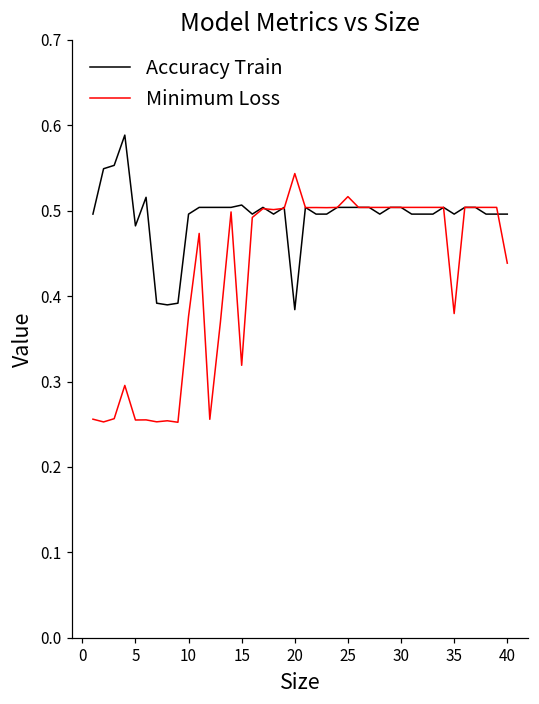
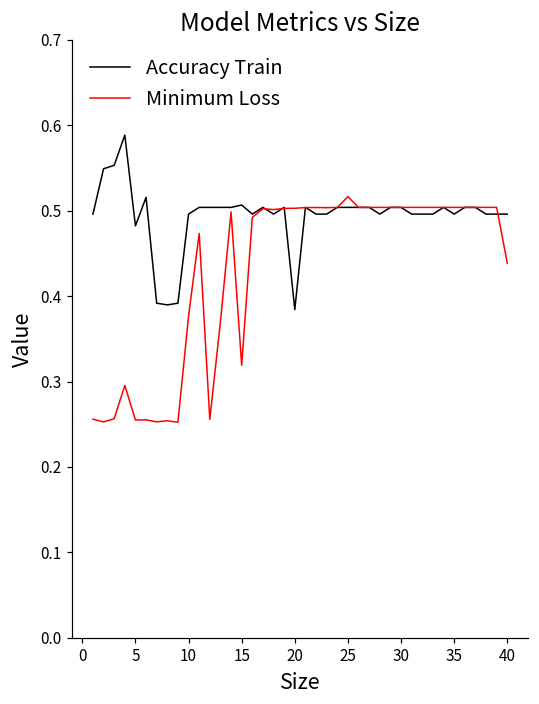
Minimum Loss, 20: 0.54 -> 0.50
Minimum Loss, 35: 0.38 -> 0.50
